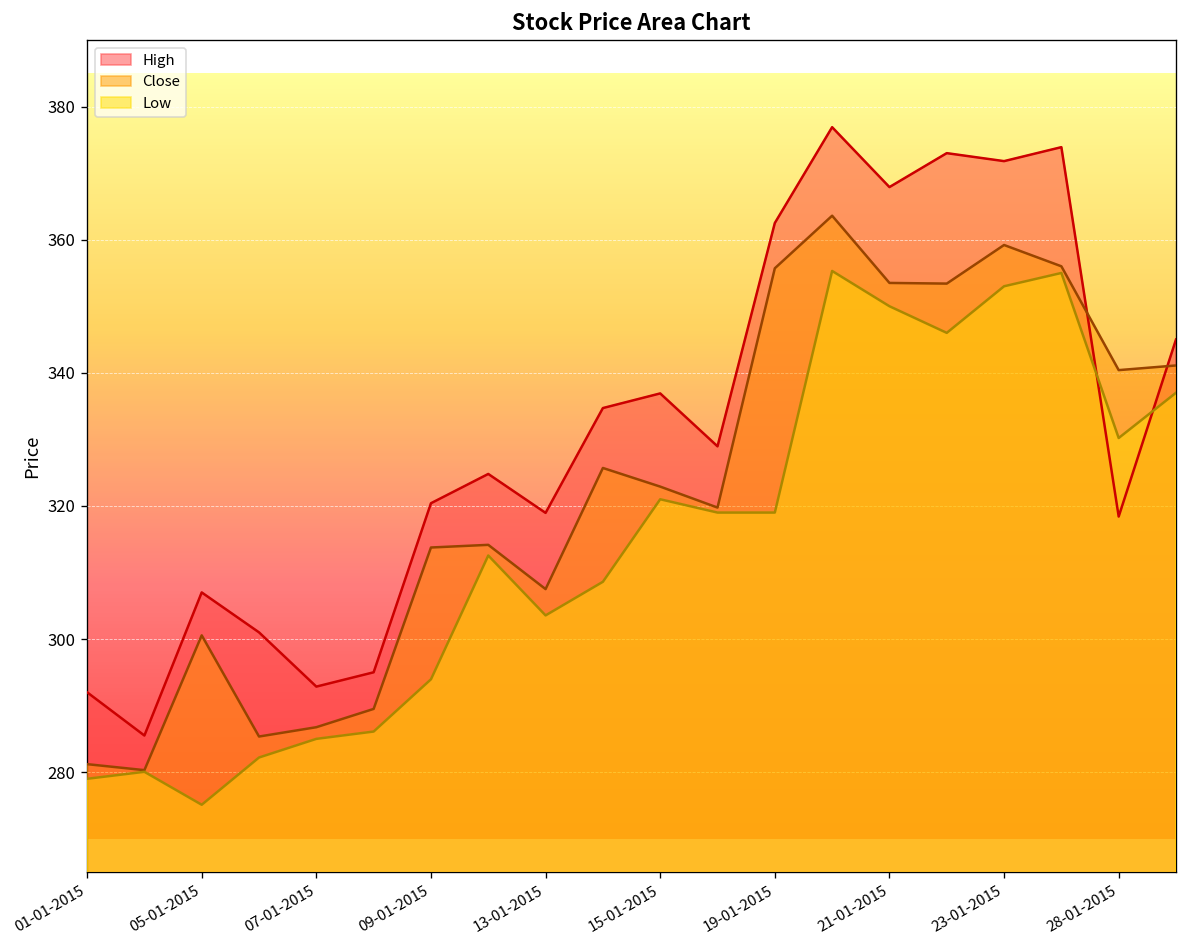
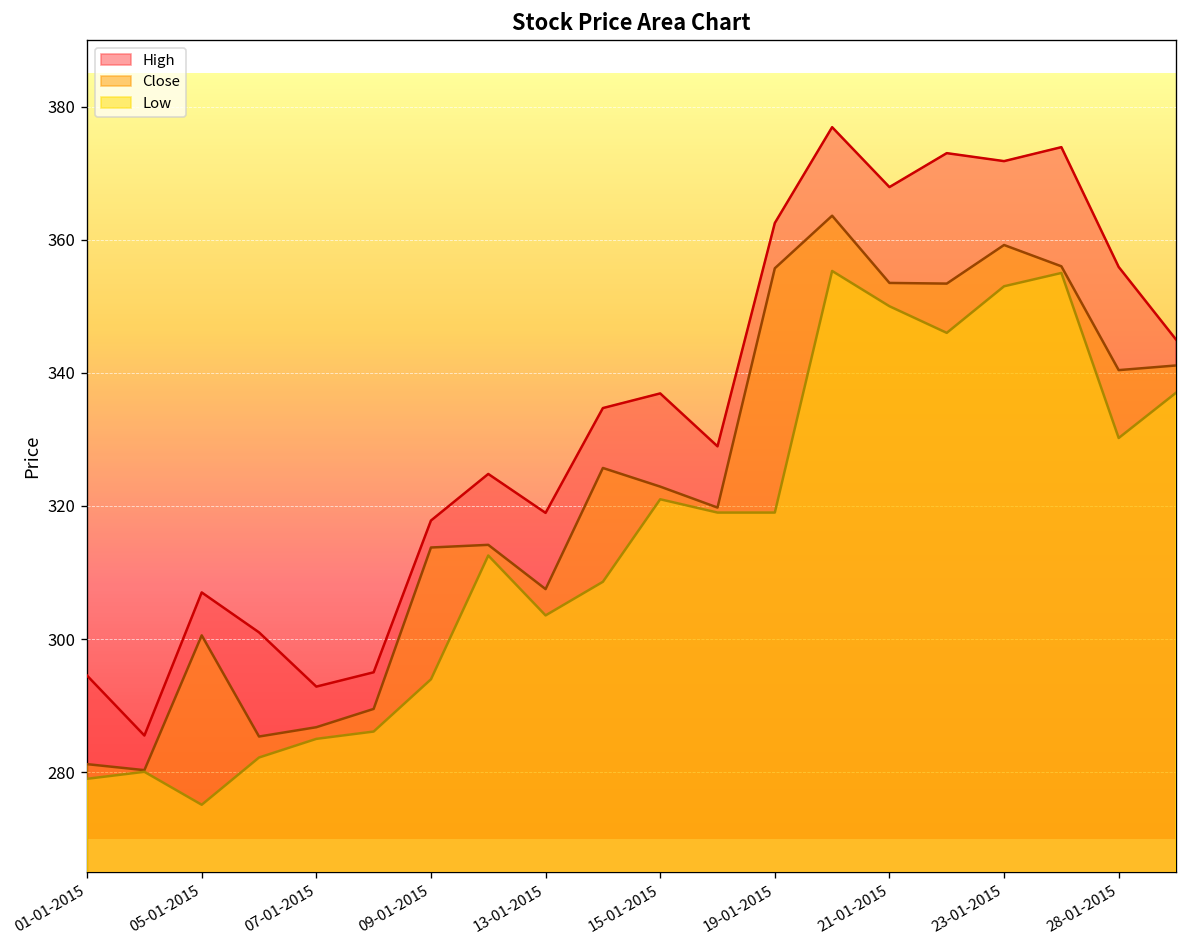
High, 01-01-2015: 292 -> 295
High, 09-01-2015: 320 -> 318
High, 28-01-2015: 318 -> 356
